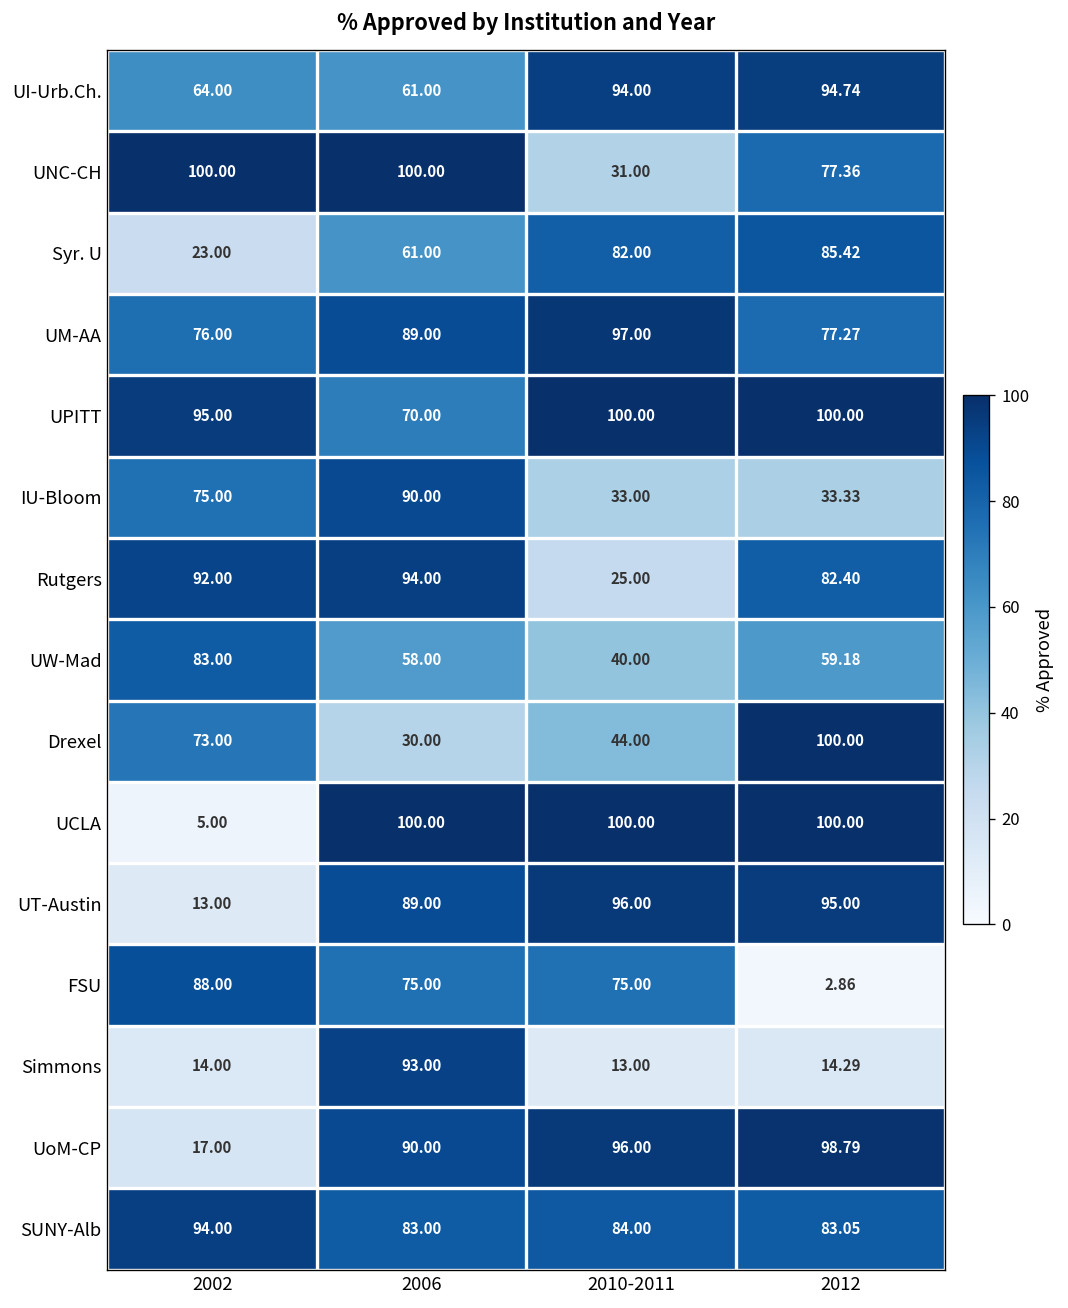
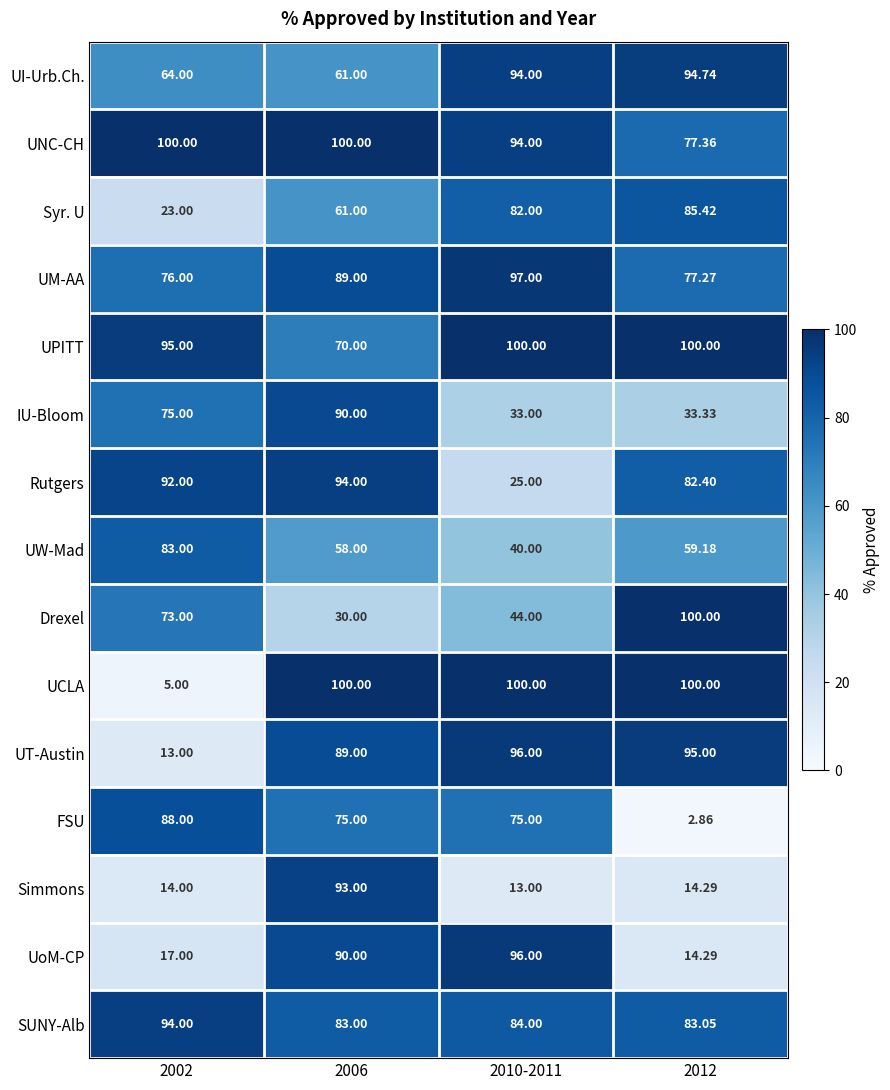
UNC-CH, 2010-2011: 31.00 -> 94.00
UoM-CP, 2012: 98.79 -> 14.29
